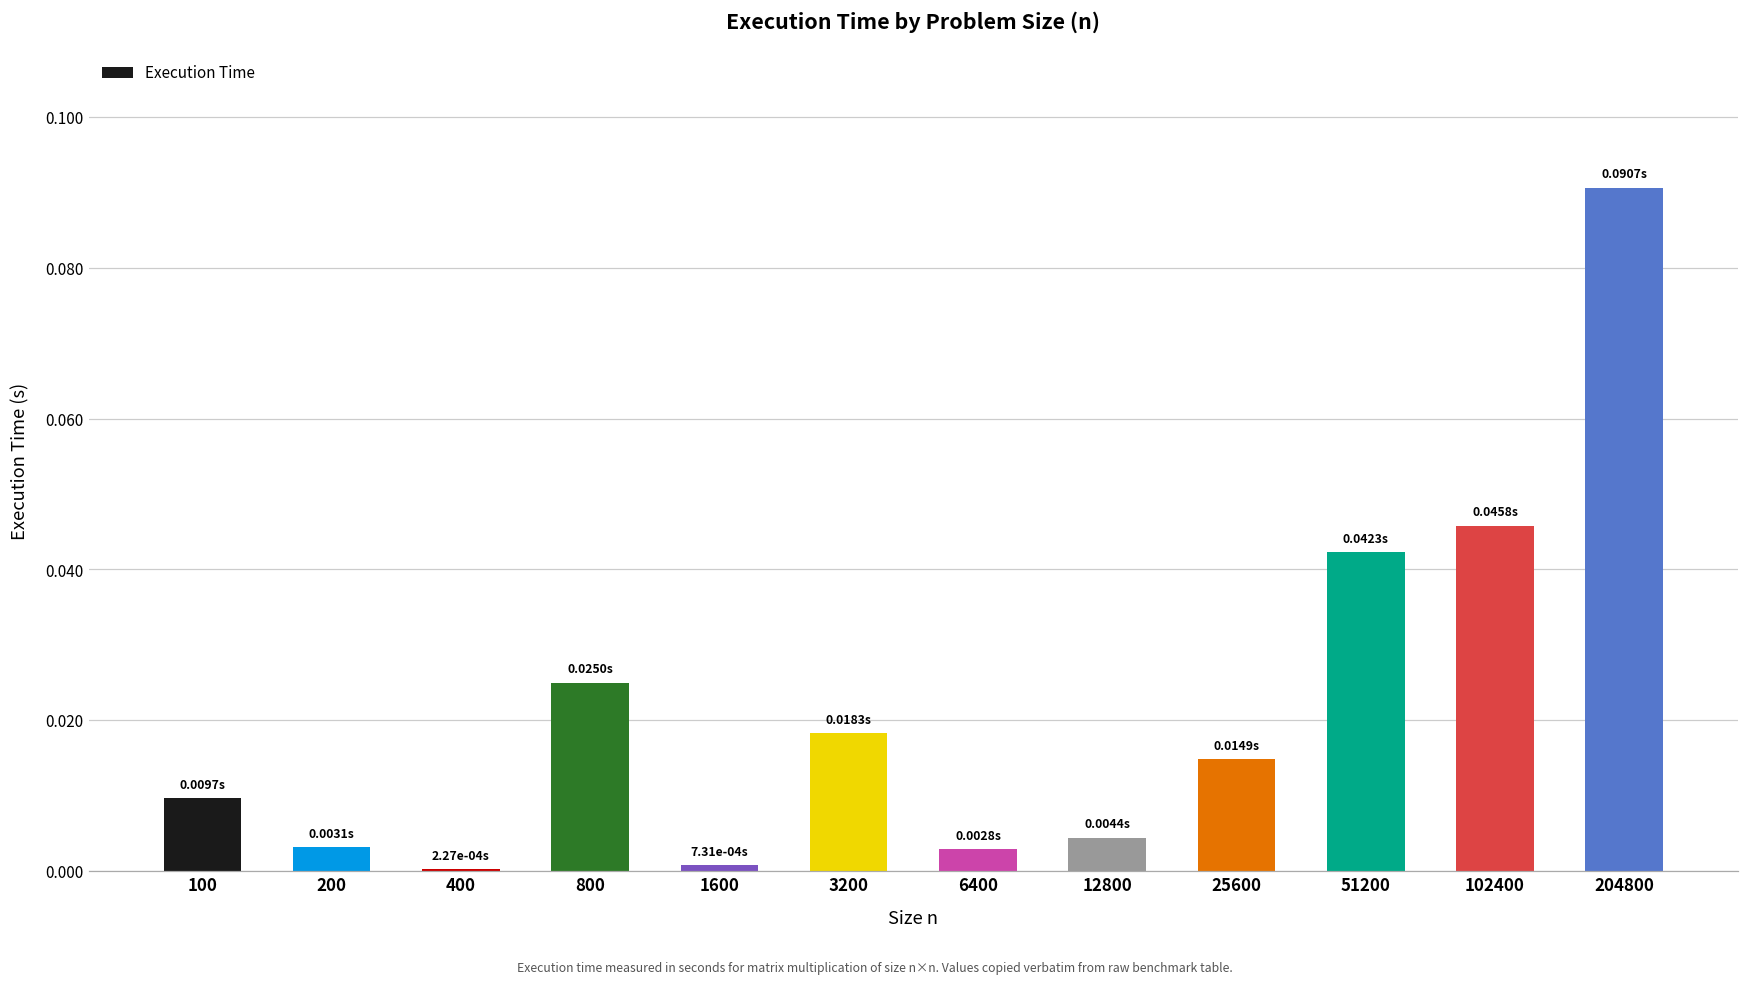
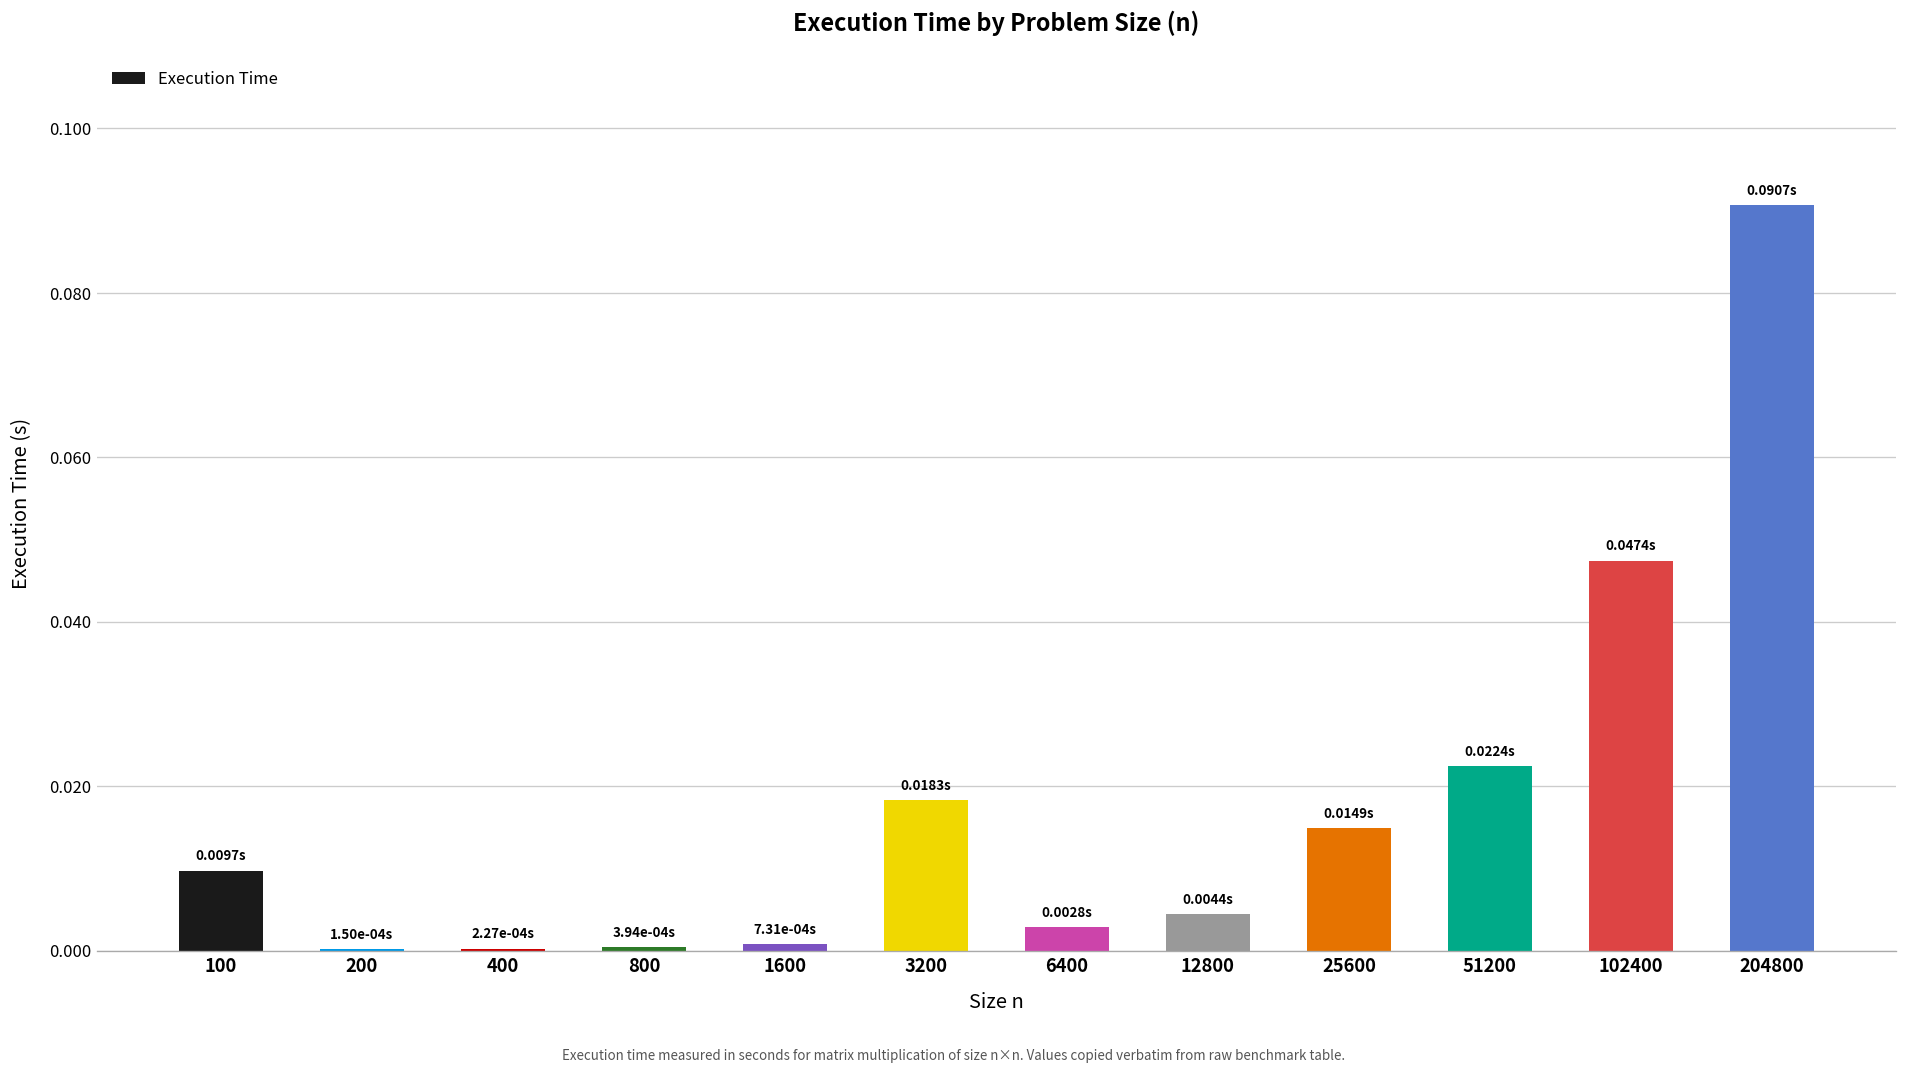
200: 0.0031s -> 1.50e-04s
800: 0.0250s -> 3.94e-04s
51200: 0.0423s -> 0.0224s
102400: 0.0458s -> 0.0474s
